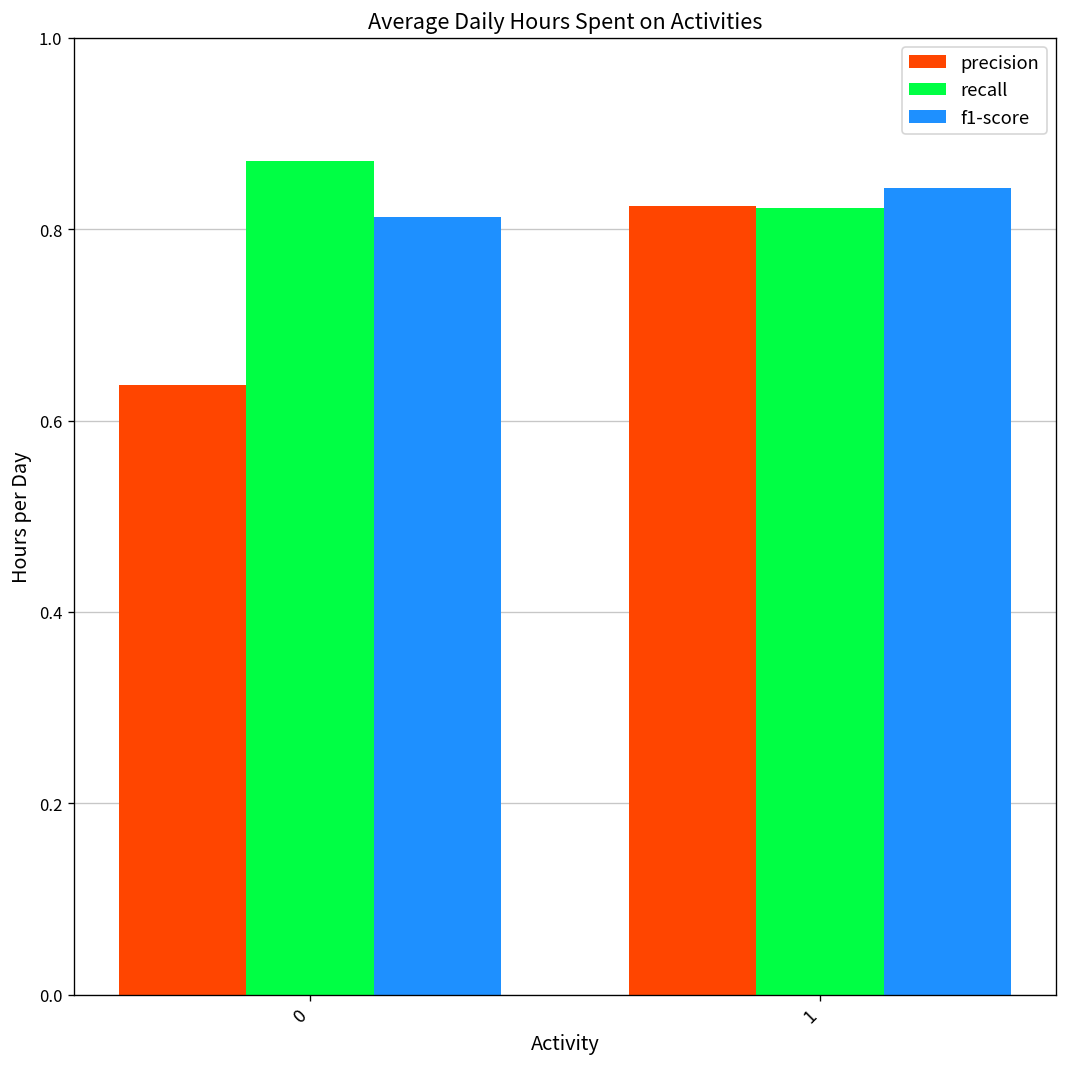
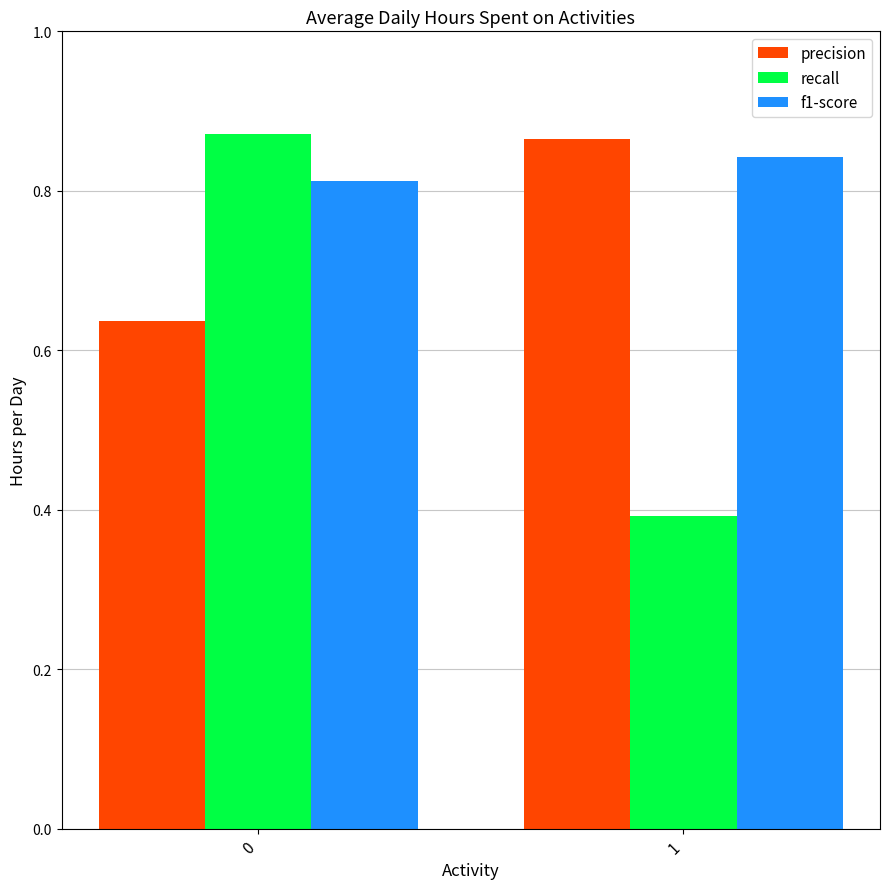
precision, 1: 0.82 -> 0.86
recall, 1: 0.82 -> 0.39
